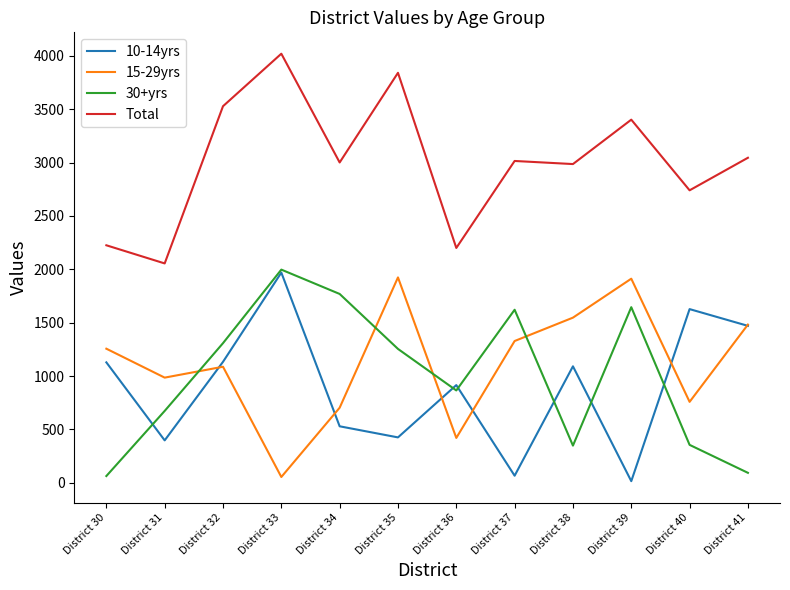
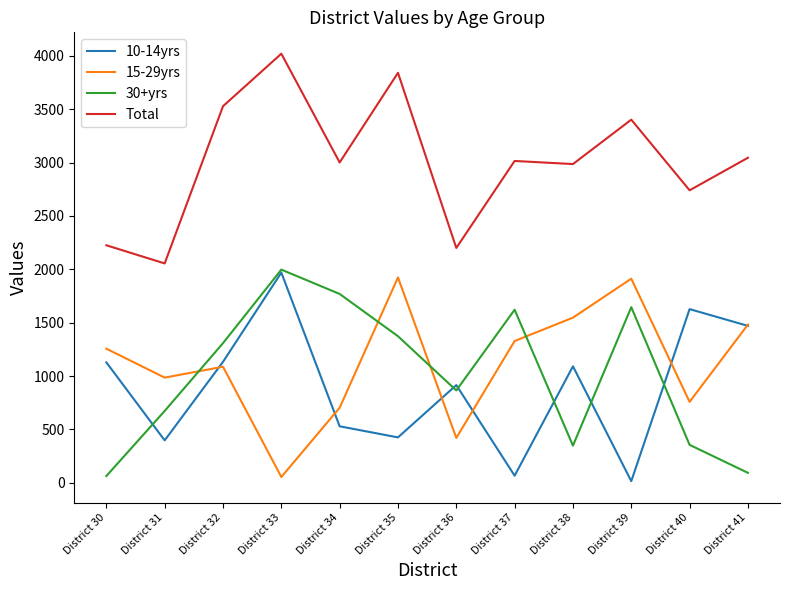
30+yrs, District 35: 1250 -> 1370
